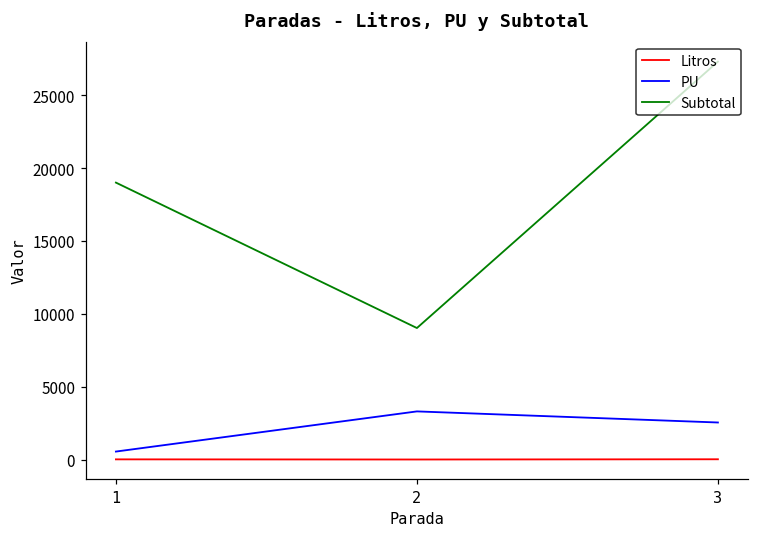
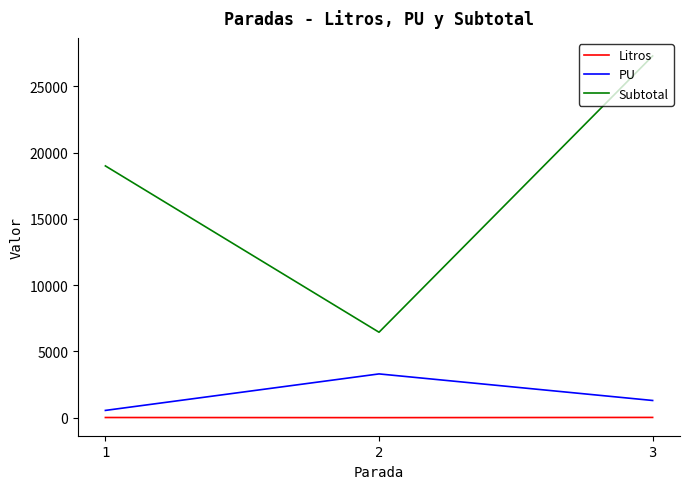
Subtotal, 2: 9000 -> 6500
PU, 3: 2500 -> 1300
